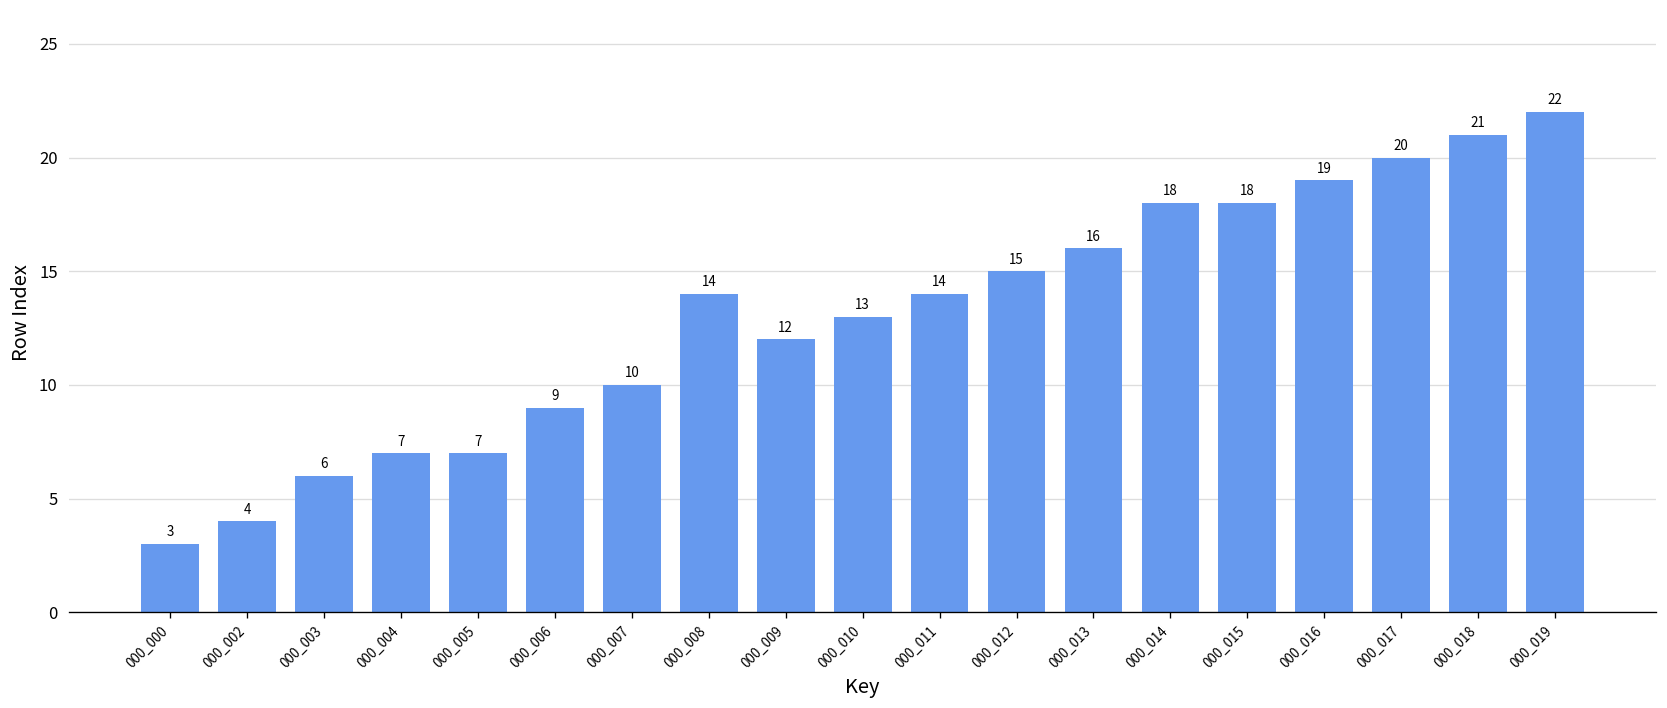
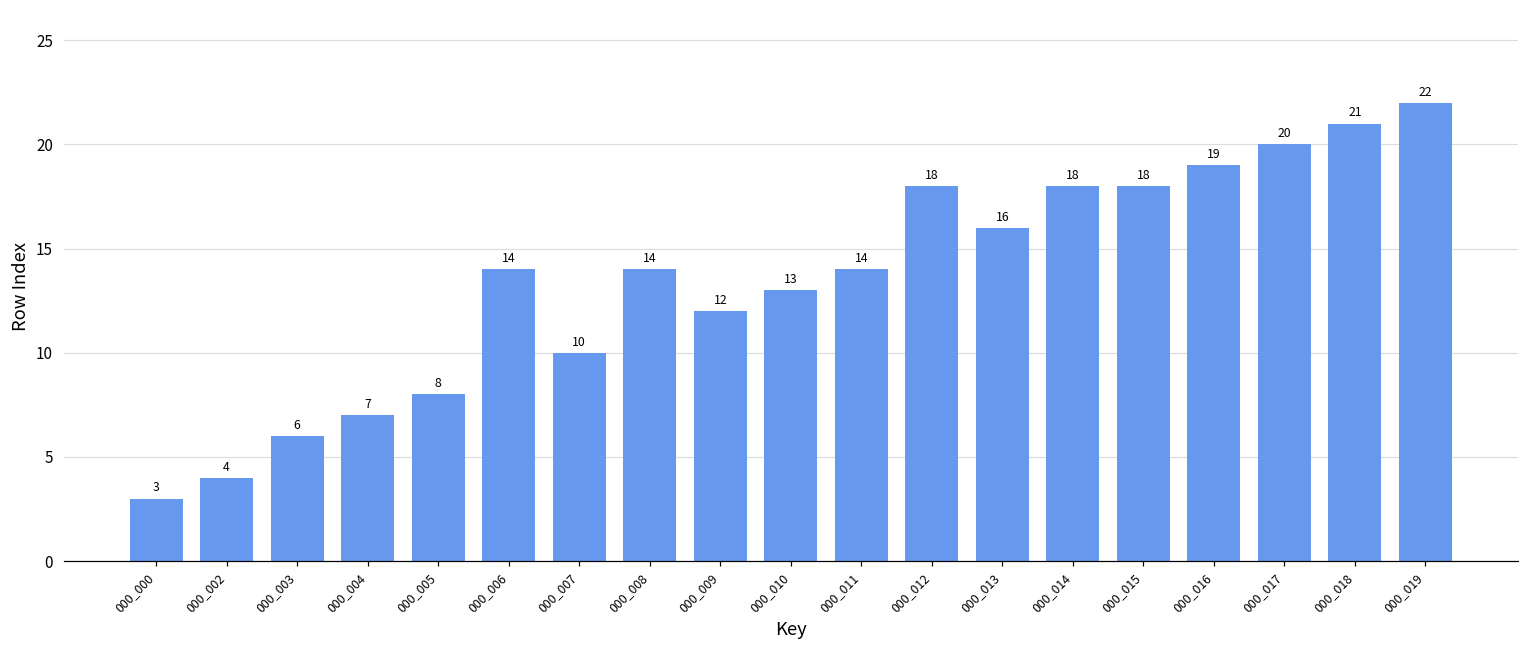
000_005: 7 -> 8
000_006: 9 -> 14
000_012: 15 -> 18
